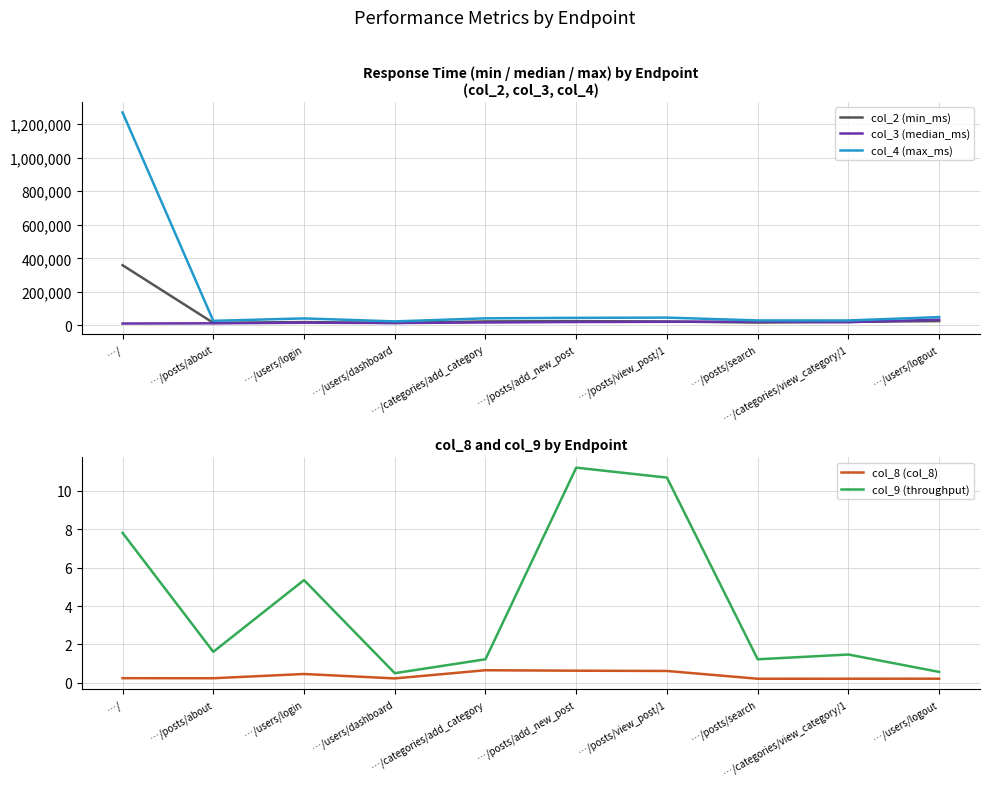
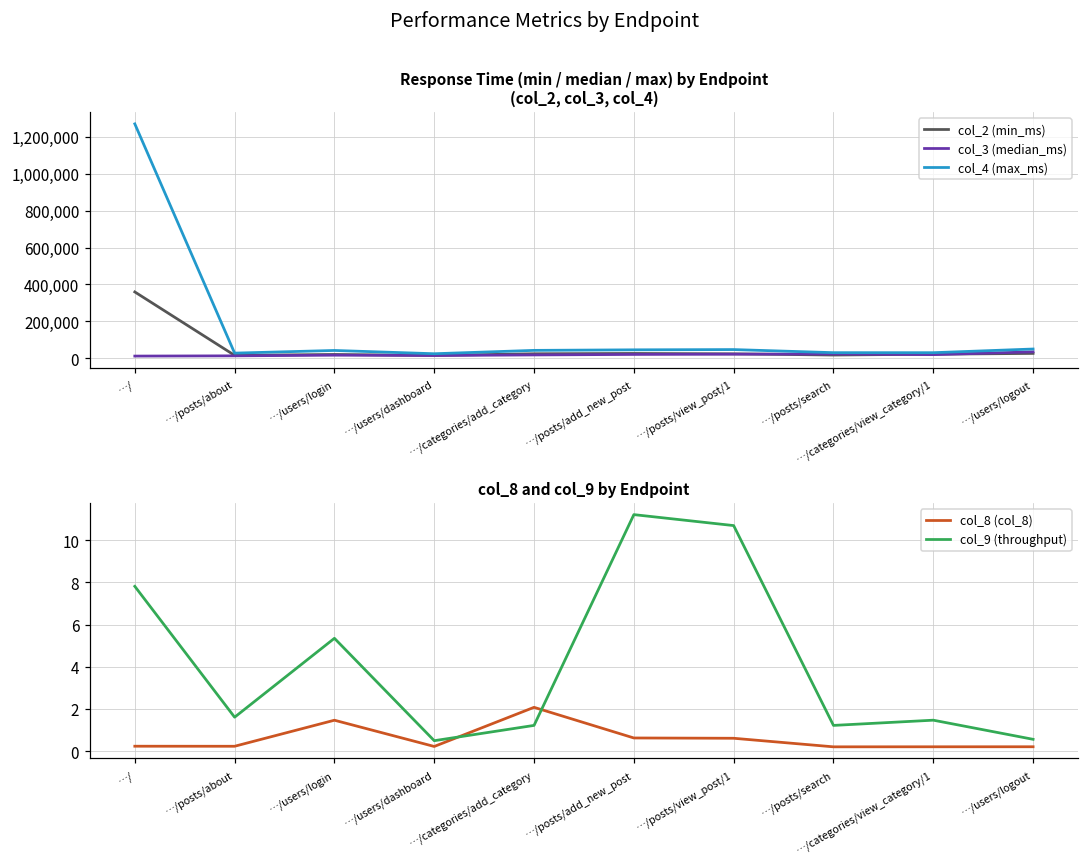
col_8 and col_9 by Endpoint, col_8 (col_8), …/users/login: 0.5 -> 1.5
col_8 and col_9 by Endpoint, col_8 (col_8), …/categories/add_category: 0.7 -> 2.1
